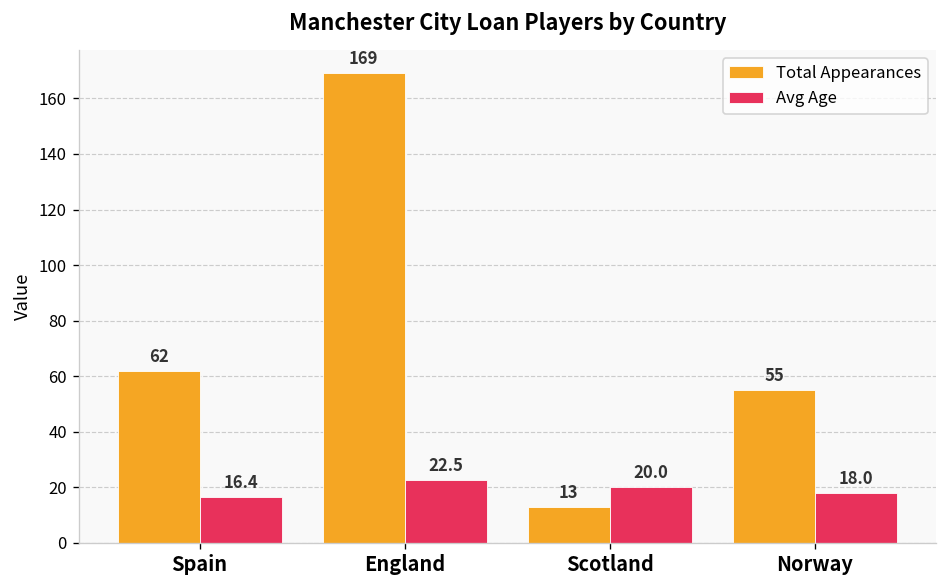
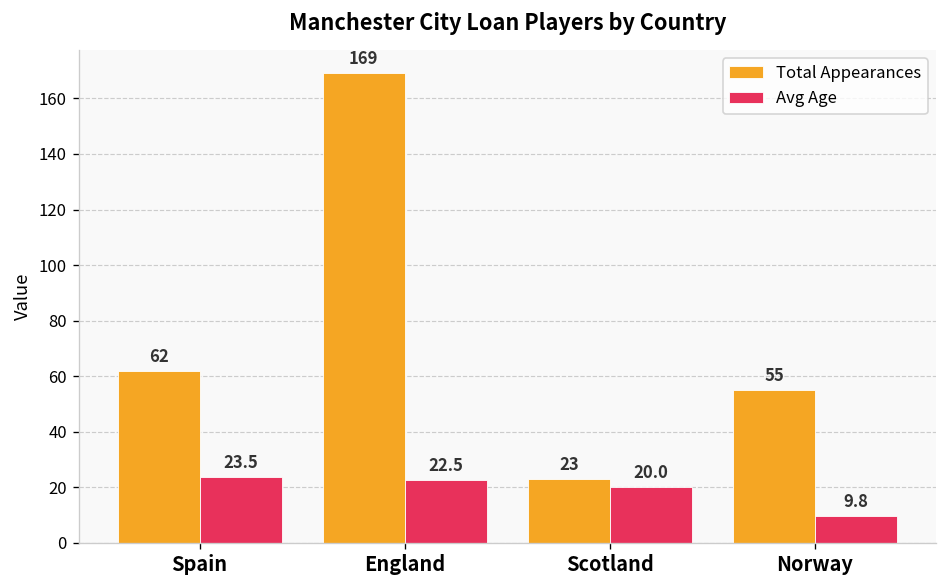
Avg Age, Spain: 16.4 -> 23.5
Total Appearances, Scotland: 13 -> 23
Avg Age, Norway: 18.0 -> 9.8
